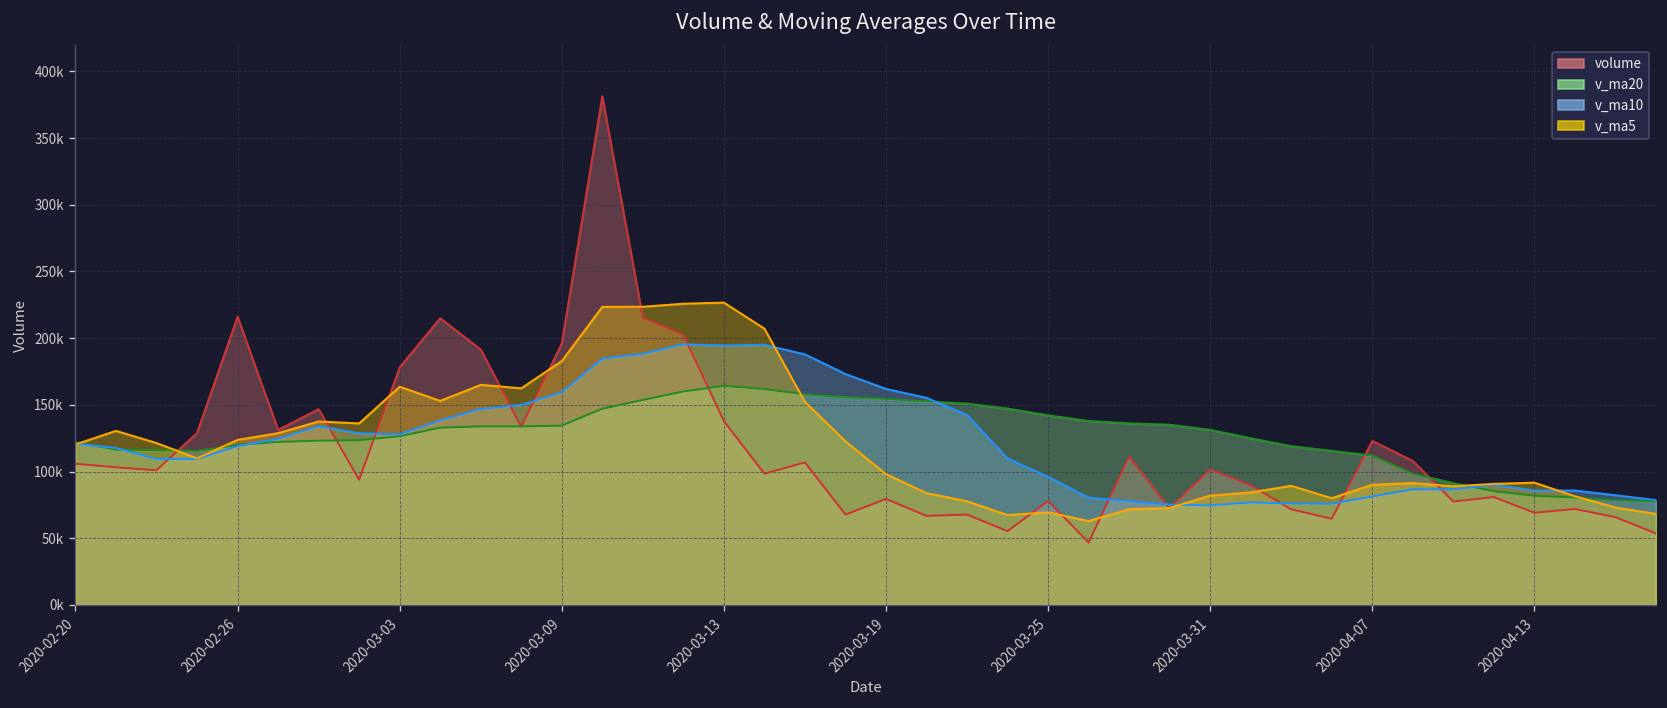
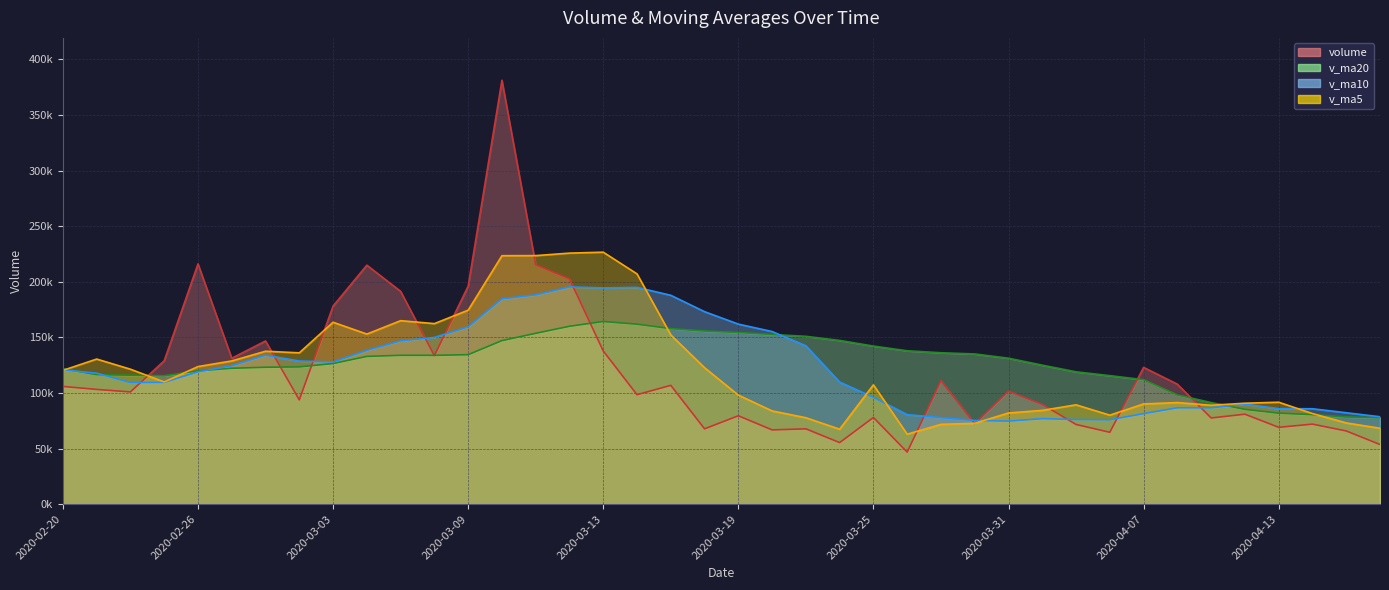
v_ma5, 2020-03-09: 183000 -> 174000
v_ma5, 2020-03-25: 69000 -> 107000
